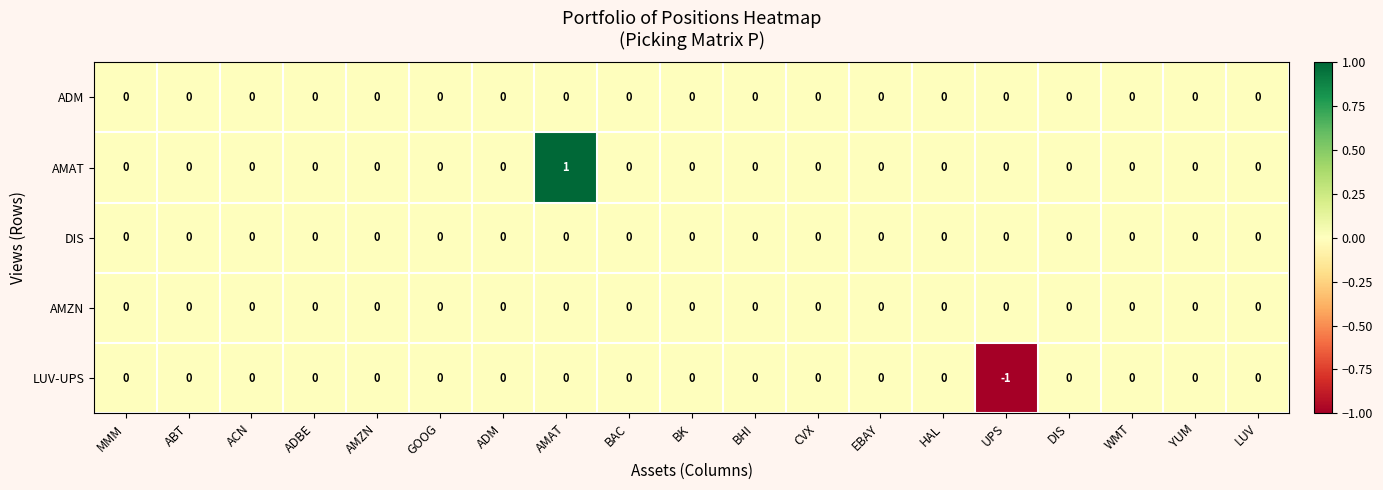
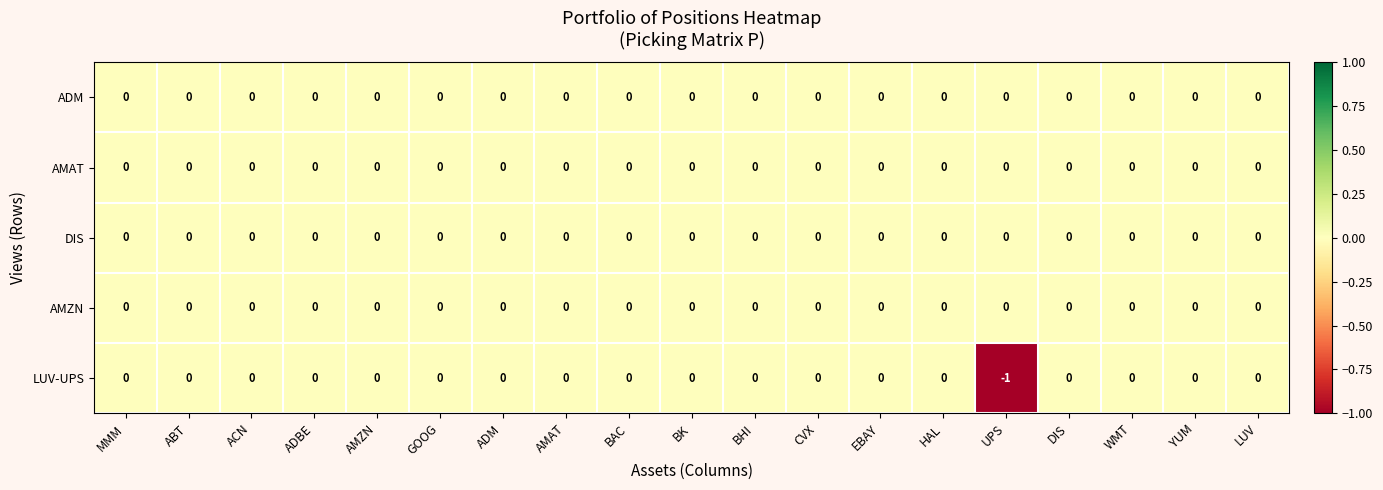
AMAT, AMAT: 1 -> 0
